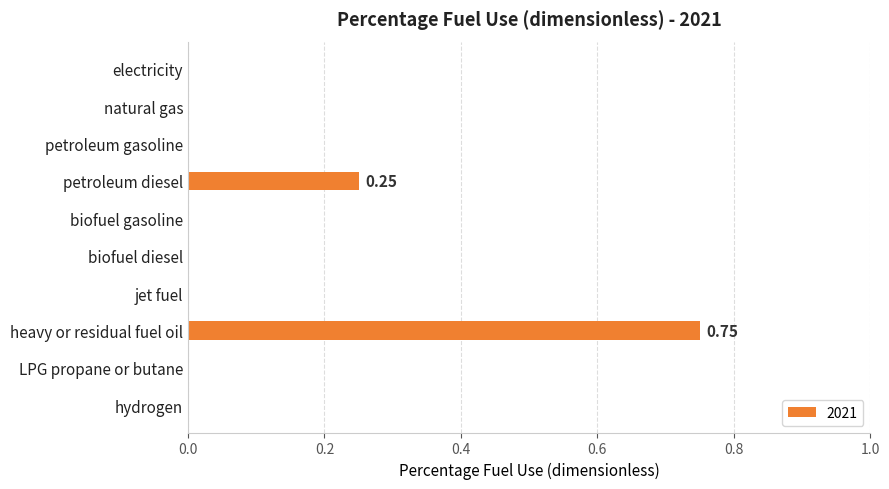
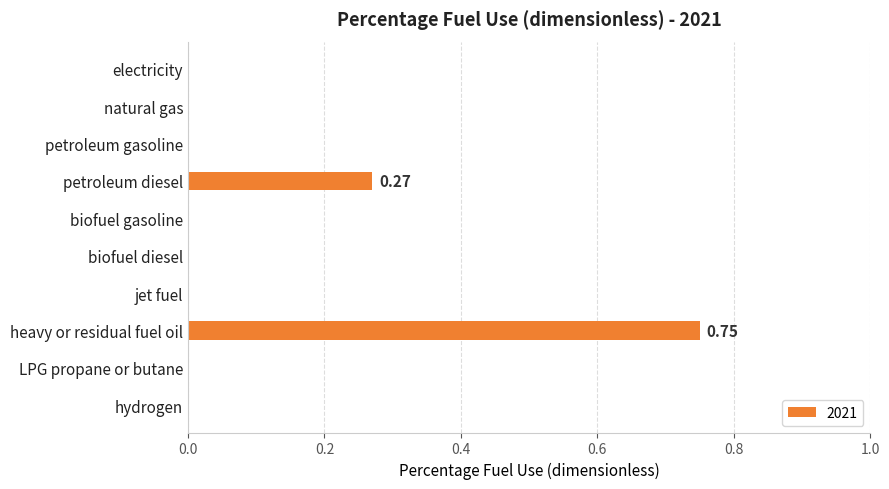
petroleum diesel: 0.25 -> 0.27
